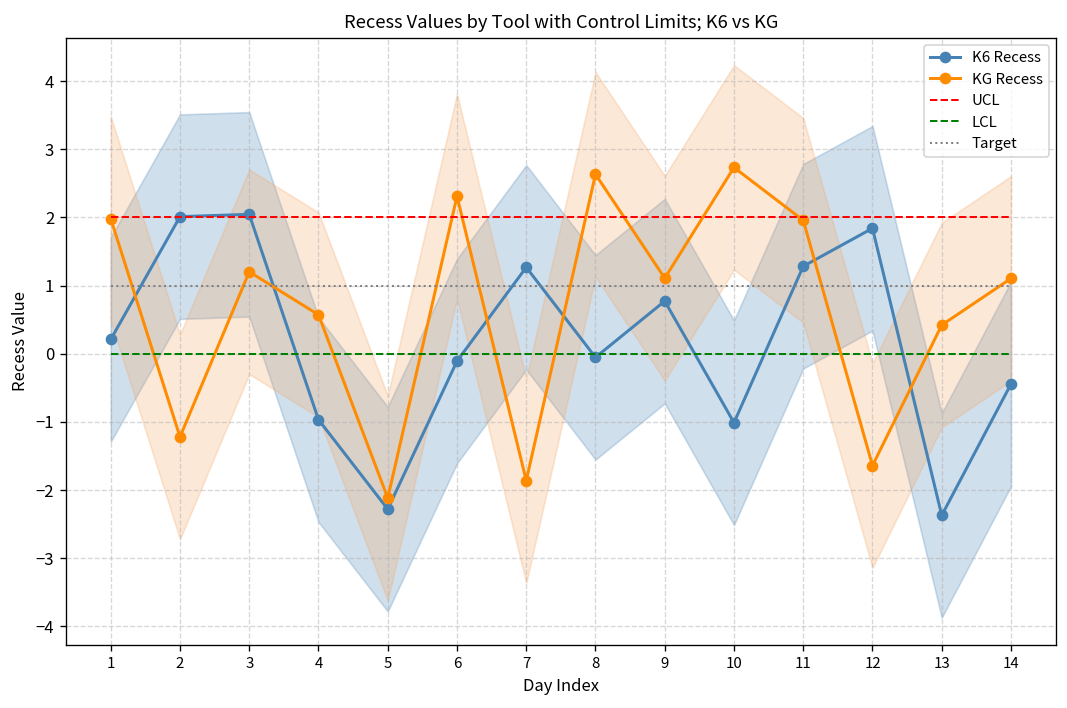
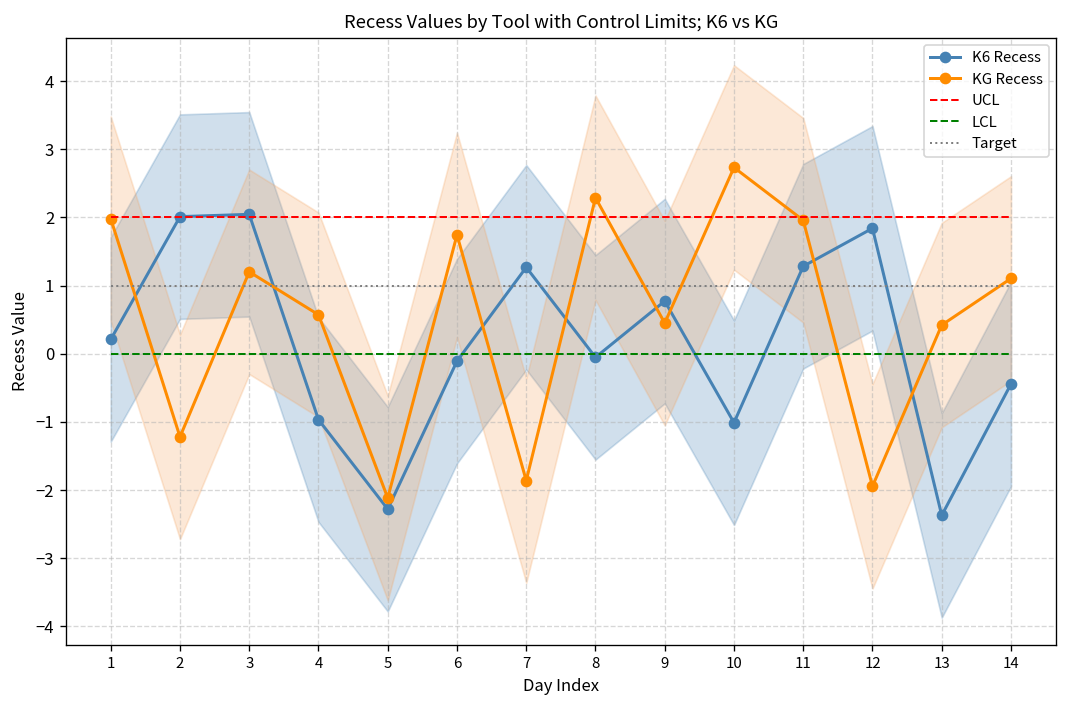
KG Recess, 6: 2.3 -> 1.7
KG Recess, 8: 2.6 -> 2.3
KG Recess, 9: 1.1 -> 0.5
KG Recess, 12: -1.6 -> -1.9
